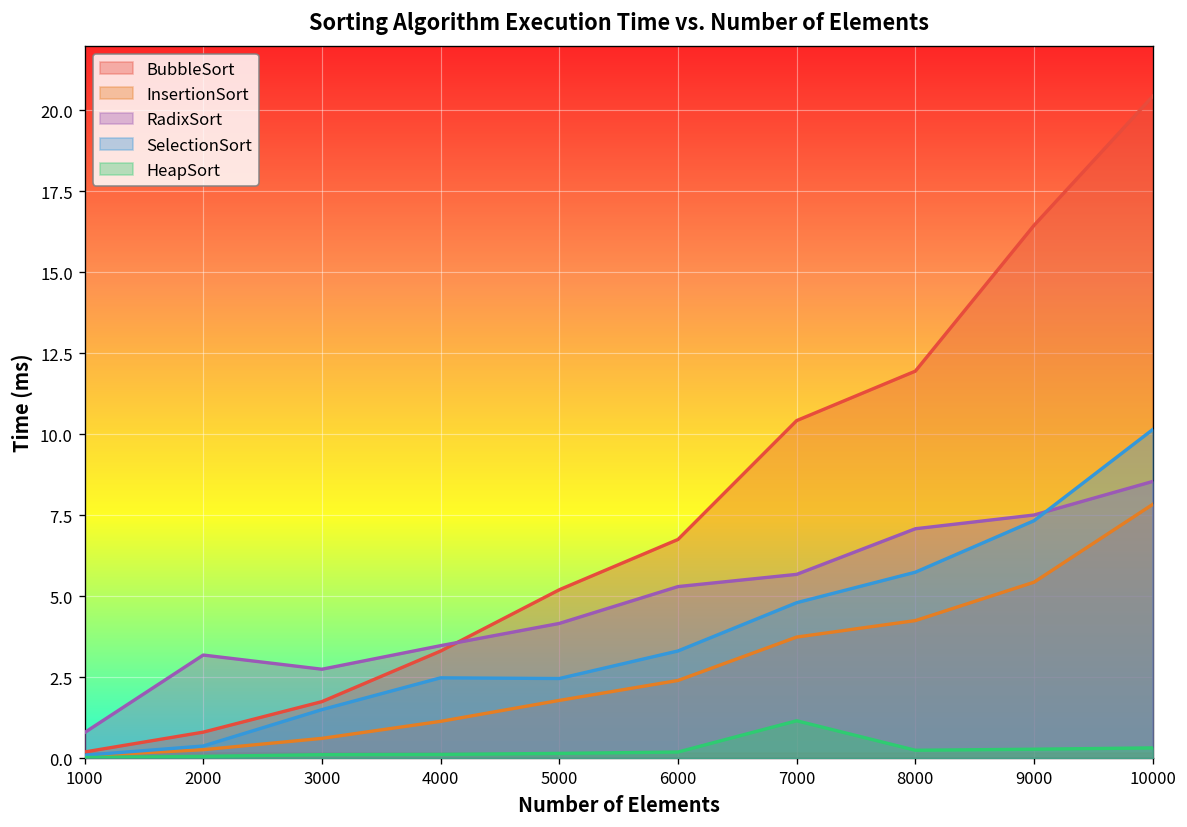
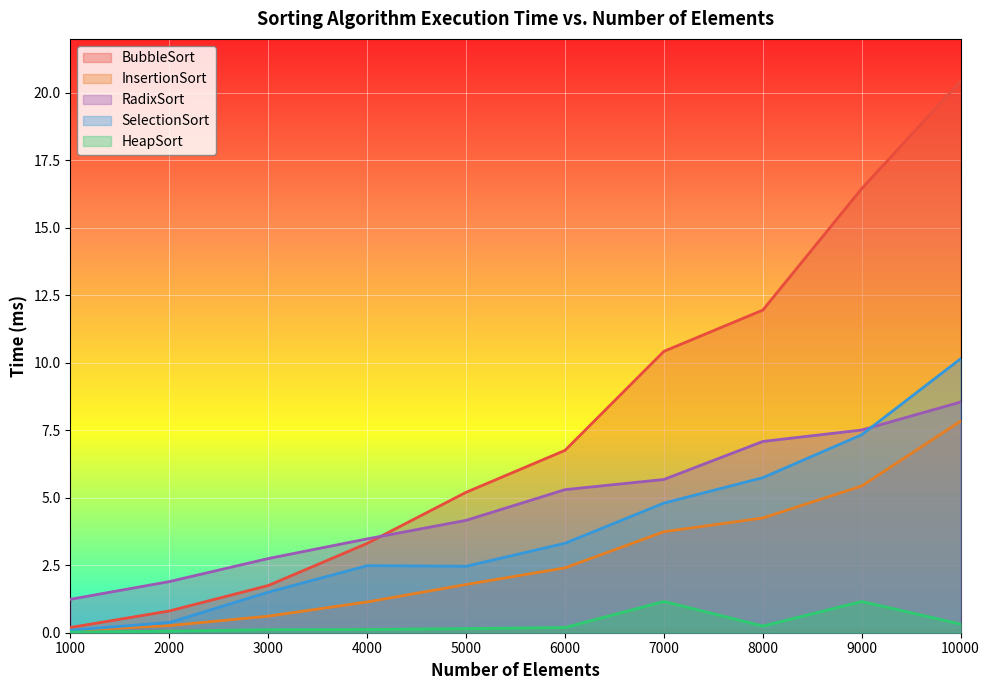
RadixSort, 1000: 0.8 -> 1.2
RadixSort, 2000: 3.2 -> 1.9
HeapSort, 9000: 0.3 -> 1.2
